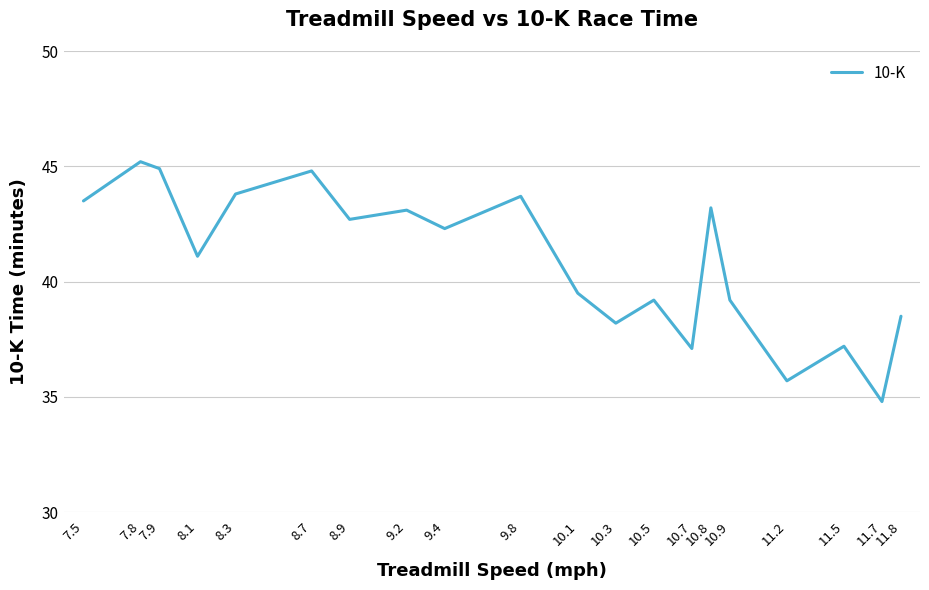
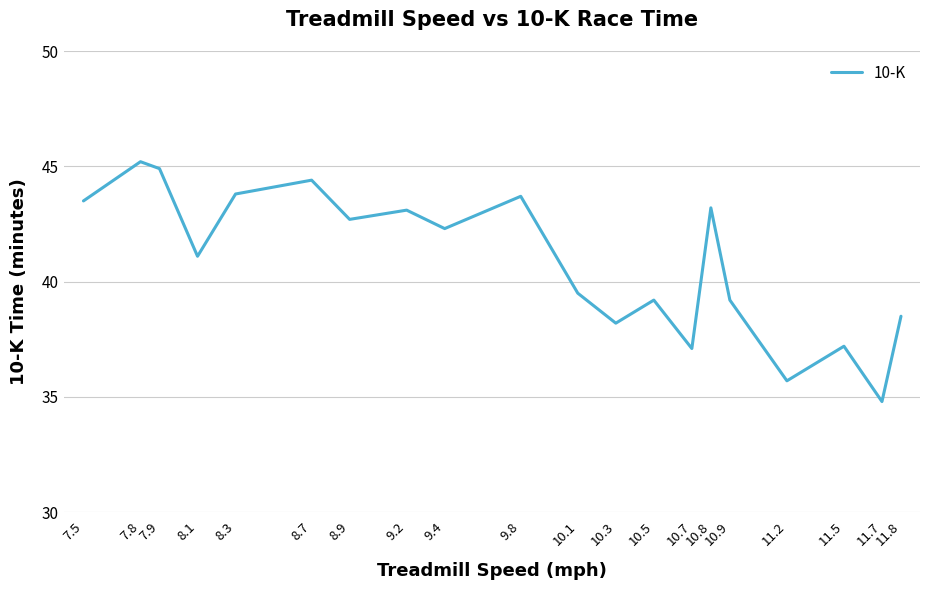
8.7: 44.8 -> 44.4
